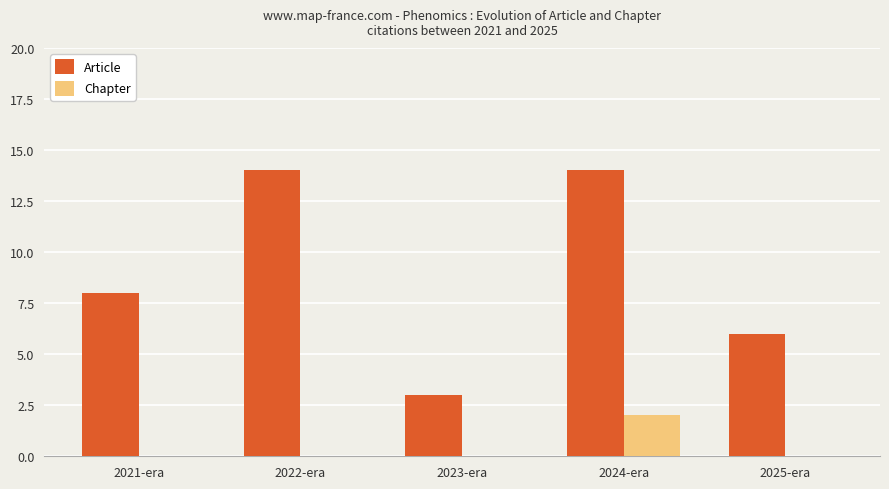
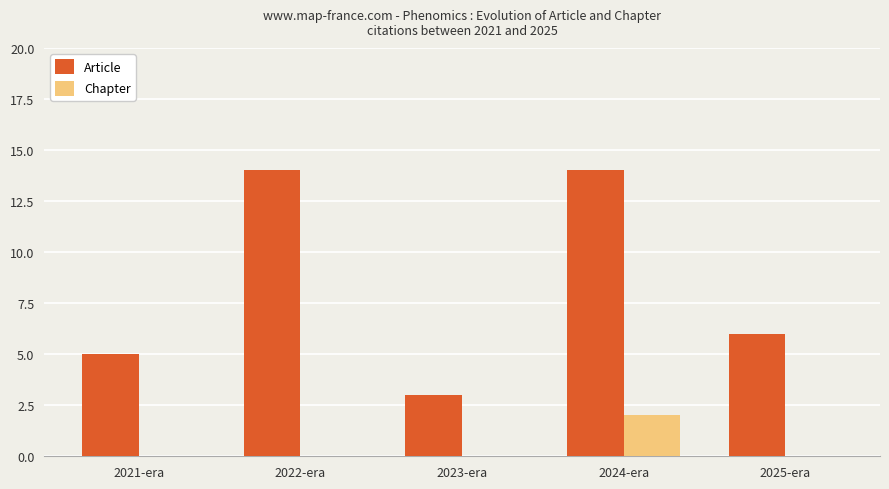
Article, 2021-era: 8 -> 5
